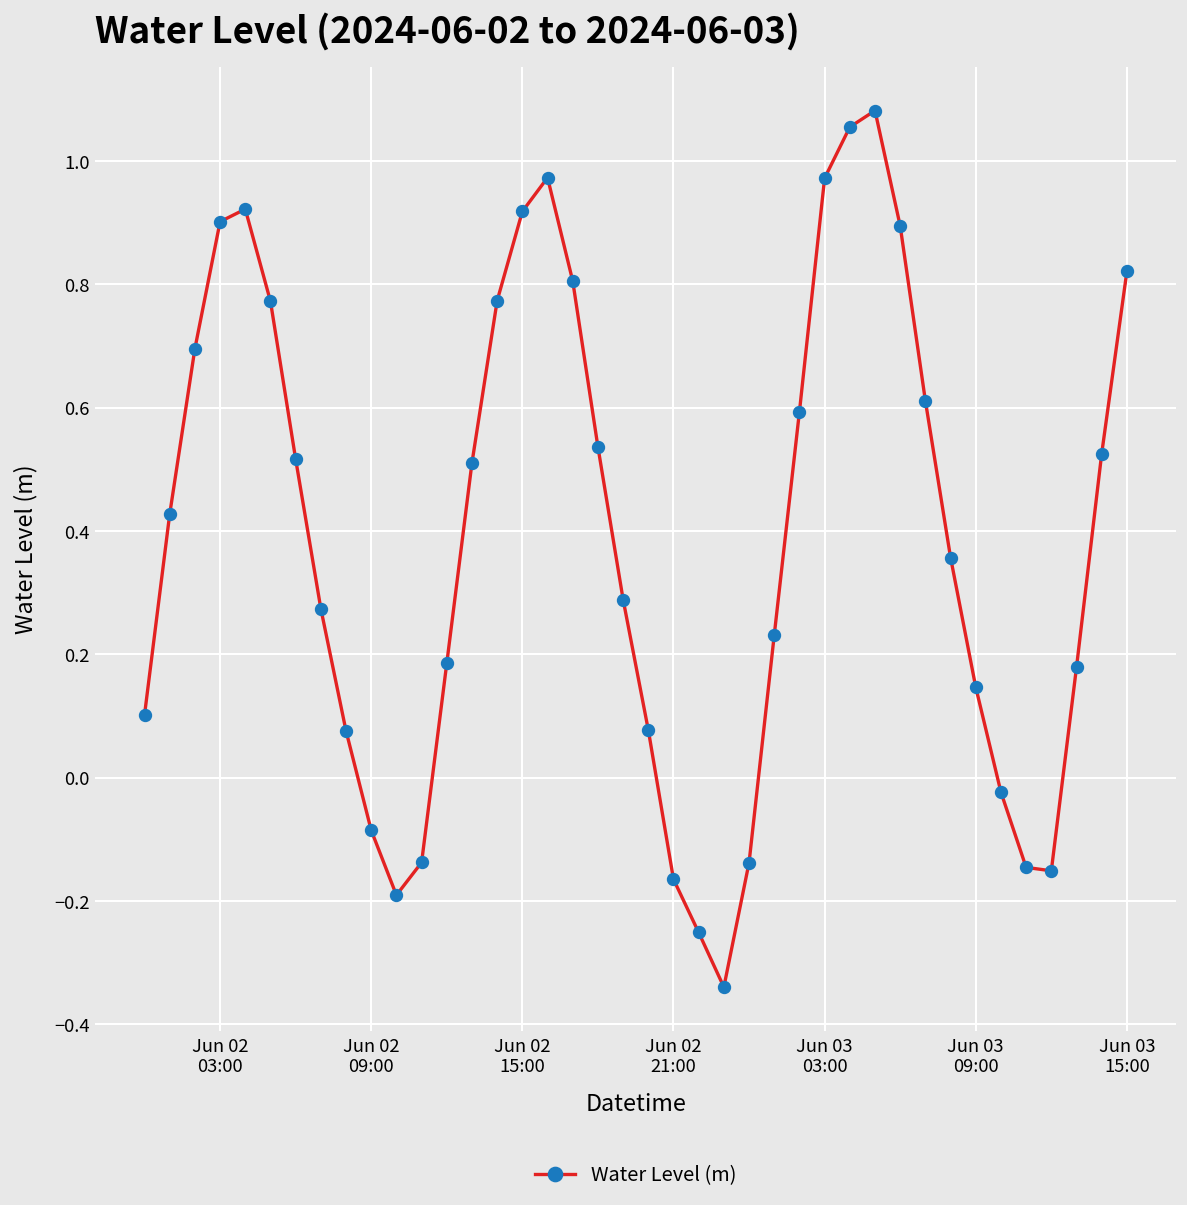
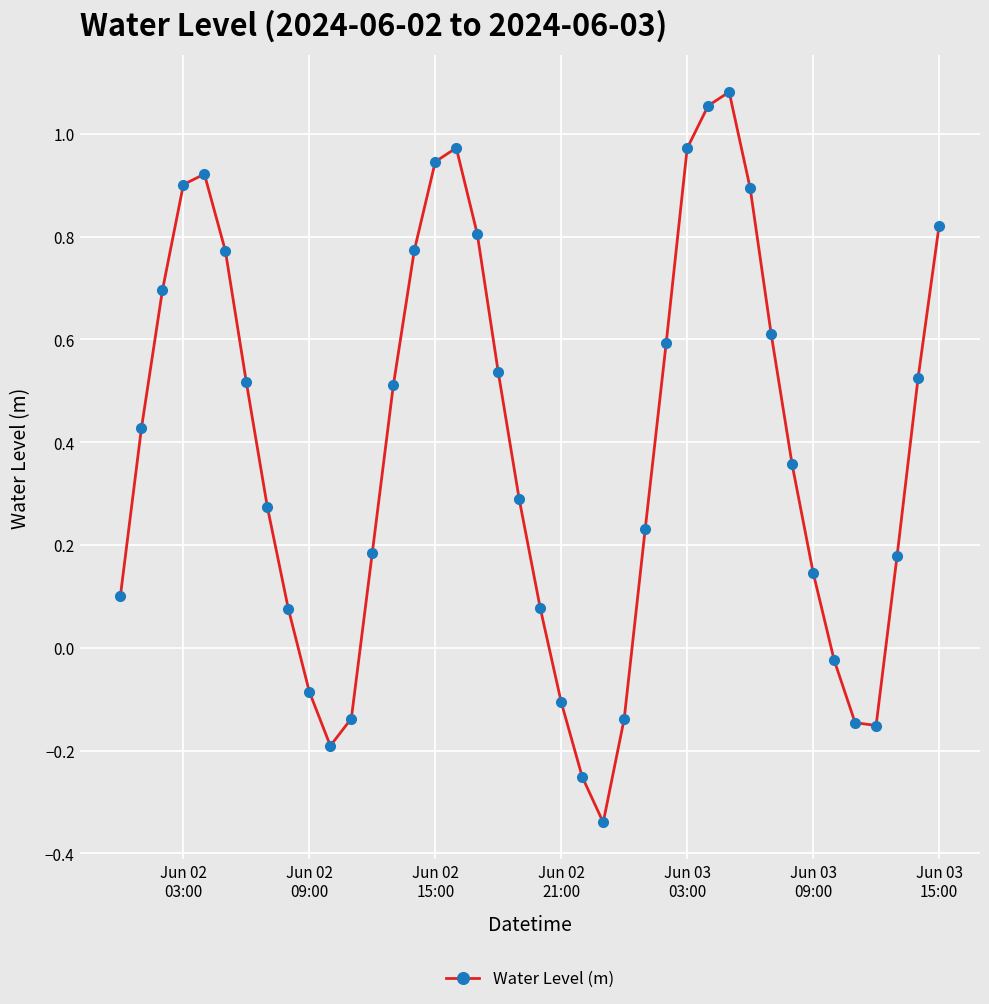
Jun 02 15:00: 0.92 -> 0.95
Jun 02 21:00: -0.16 -> -0.11
